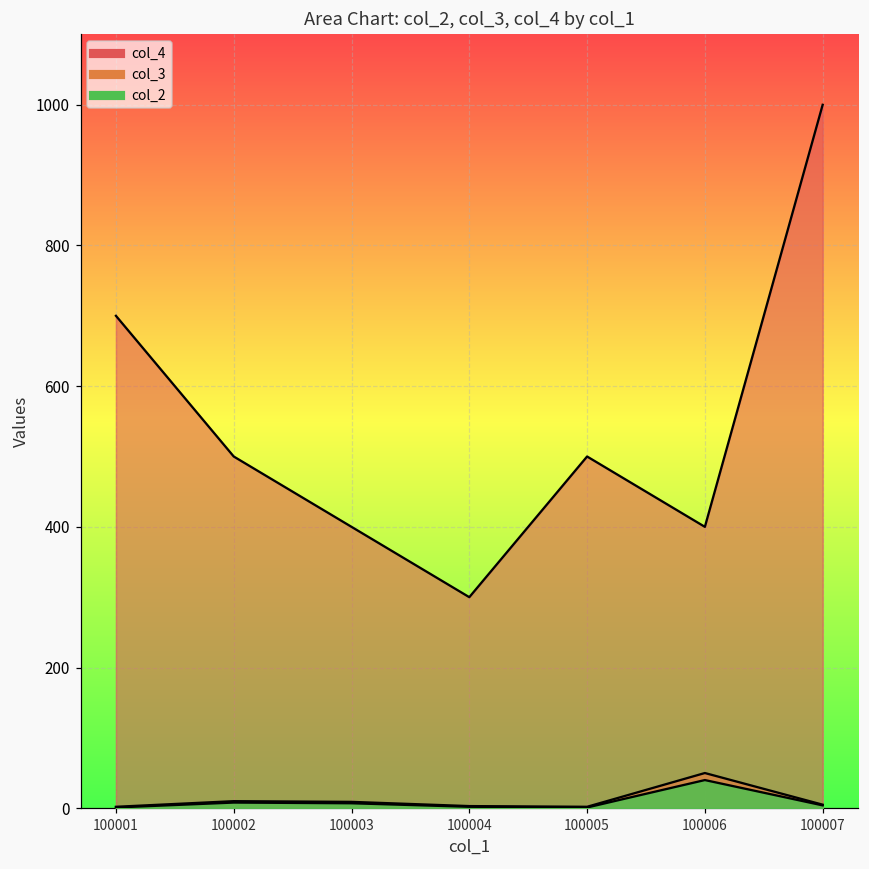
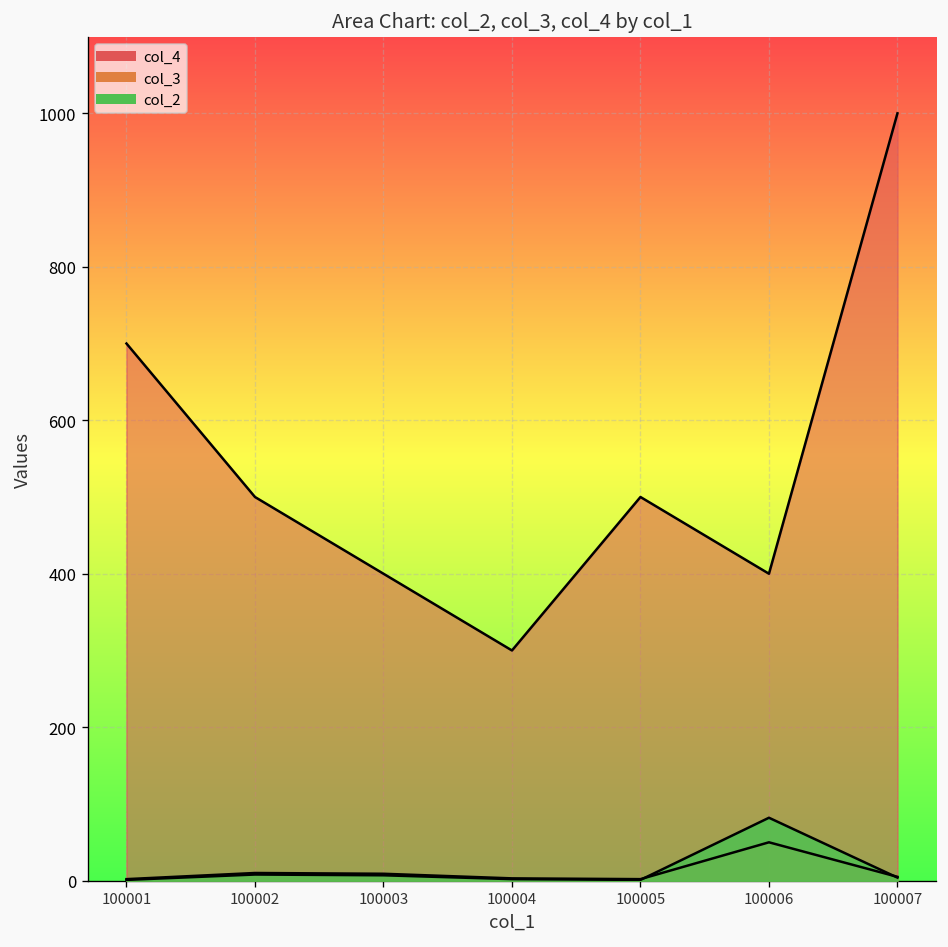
col_2, 100006: 40 -> 80
